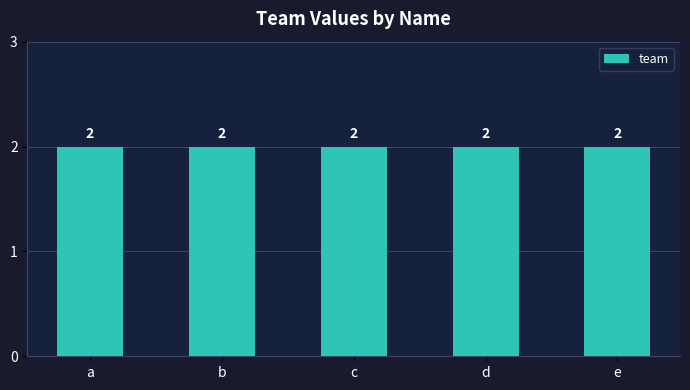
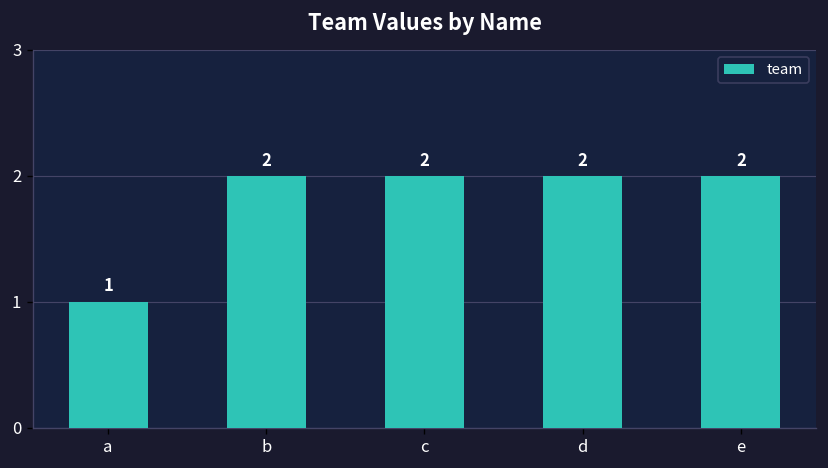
a: 2 -> 1
